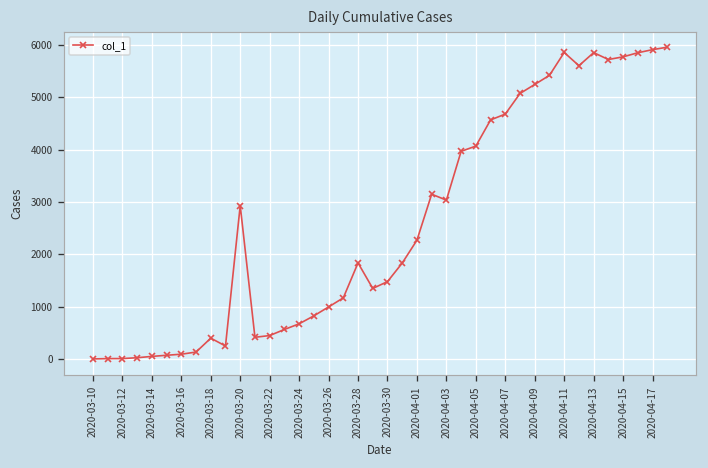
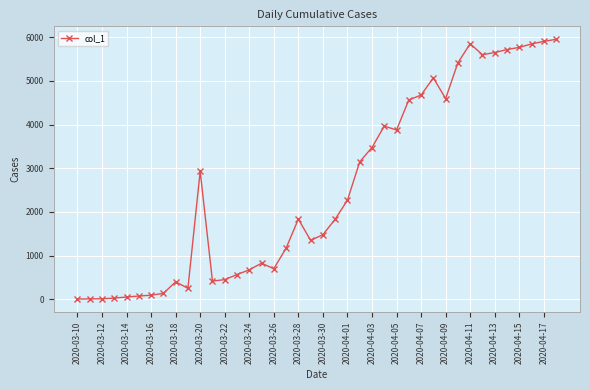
2020-03-26: 1000 -> 700
2020-04-03: 3000 -> 3500
2020-04-05: 4100 -> 3900
2020-04-09: 5200 -> 4600
2020-04-13: 5800 -> 5700
